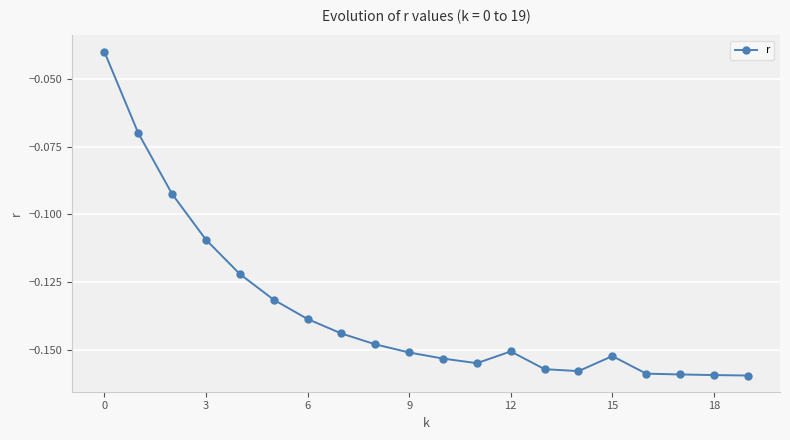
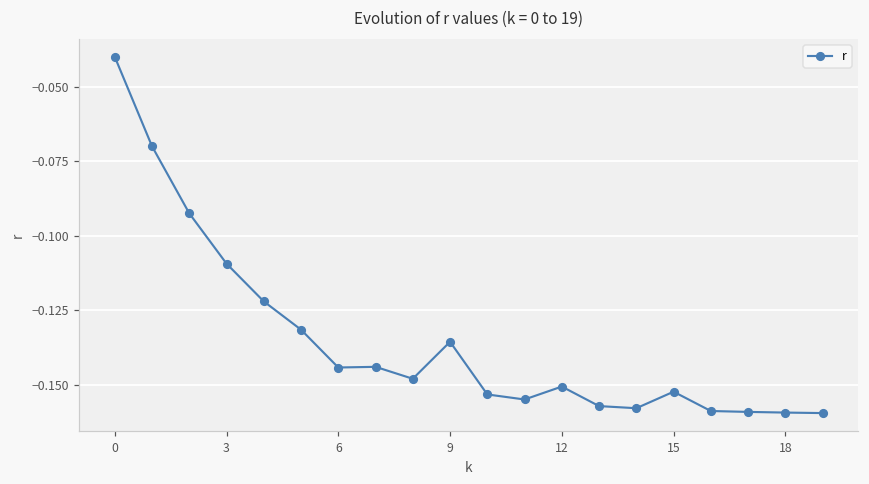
6: -0.139 -> -0.144
9: -0.151 -> -0.136
